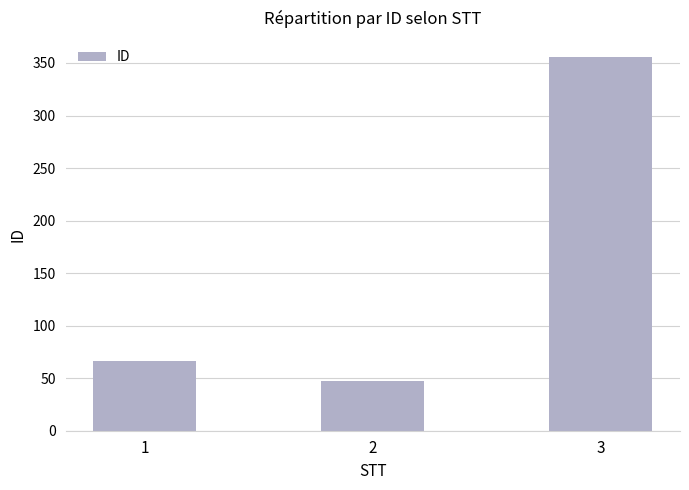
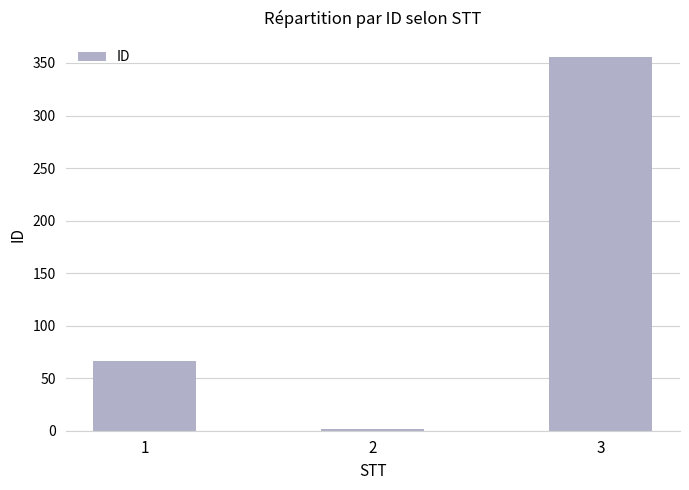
2: 47 -> 2
